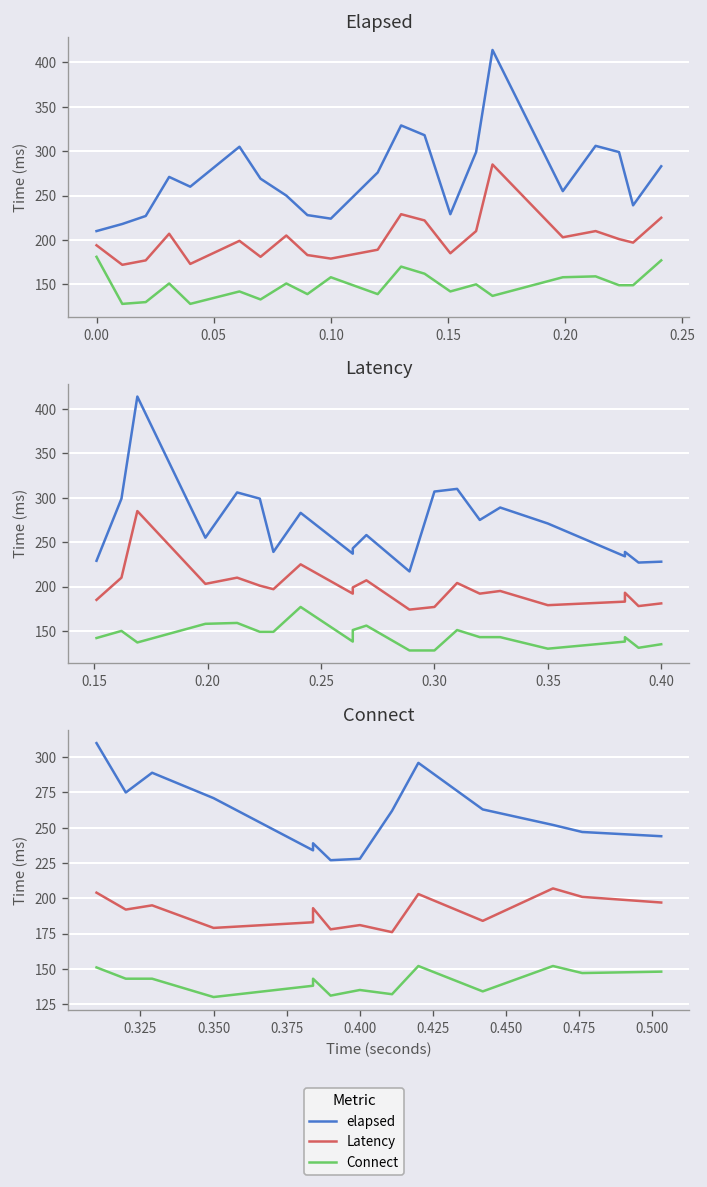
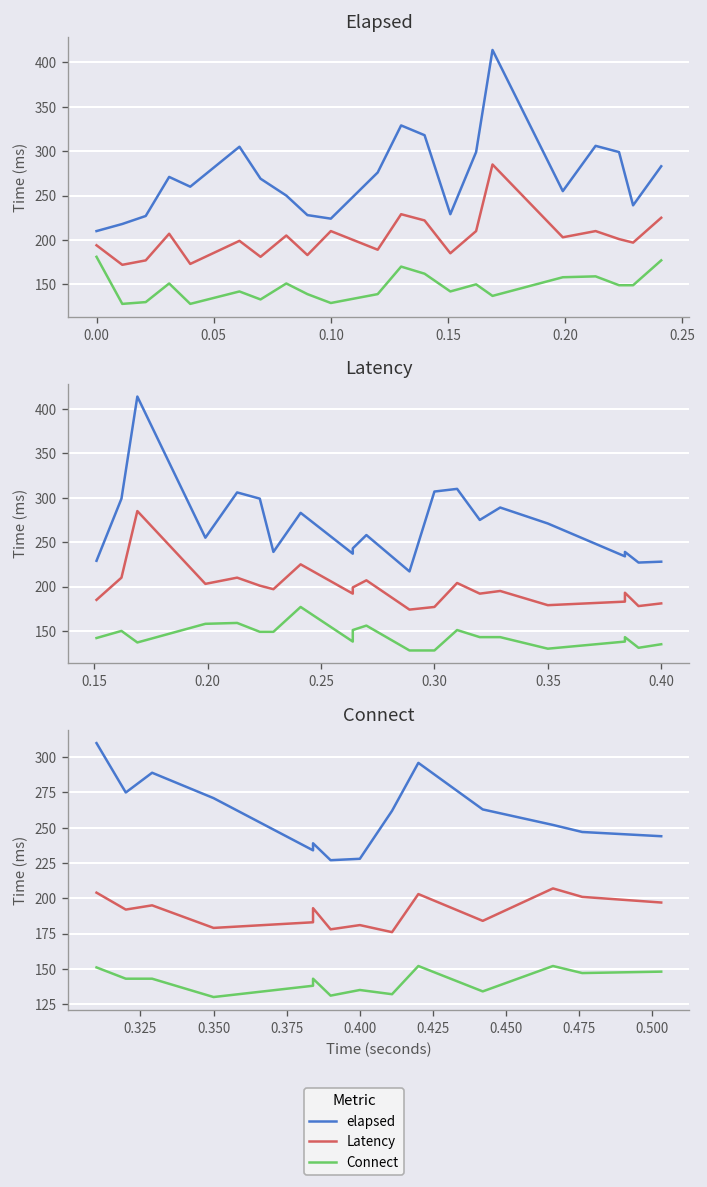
Elapsed, Latency, 0.10: 180 -> 210
Elapsed, Connect, 0.10: 160 -> 130
